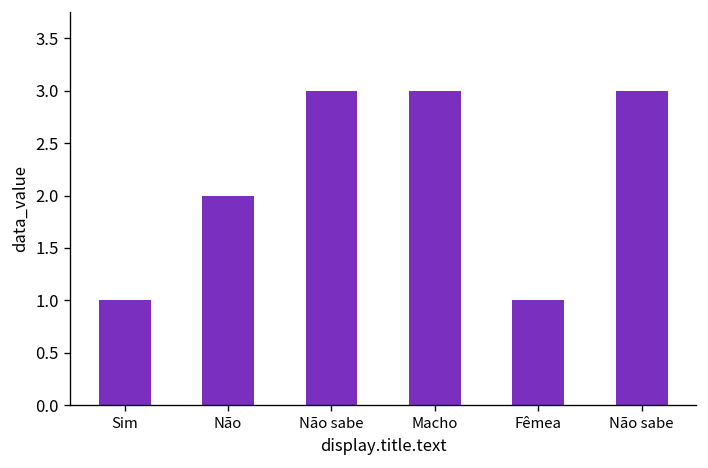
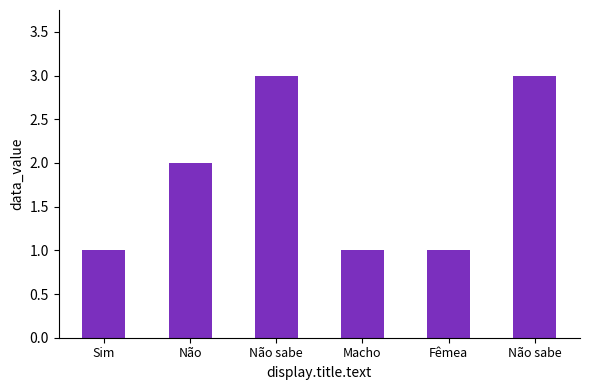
Macho: 3 -> 1
